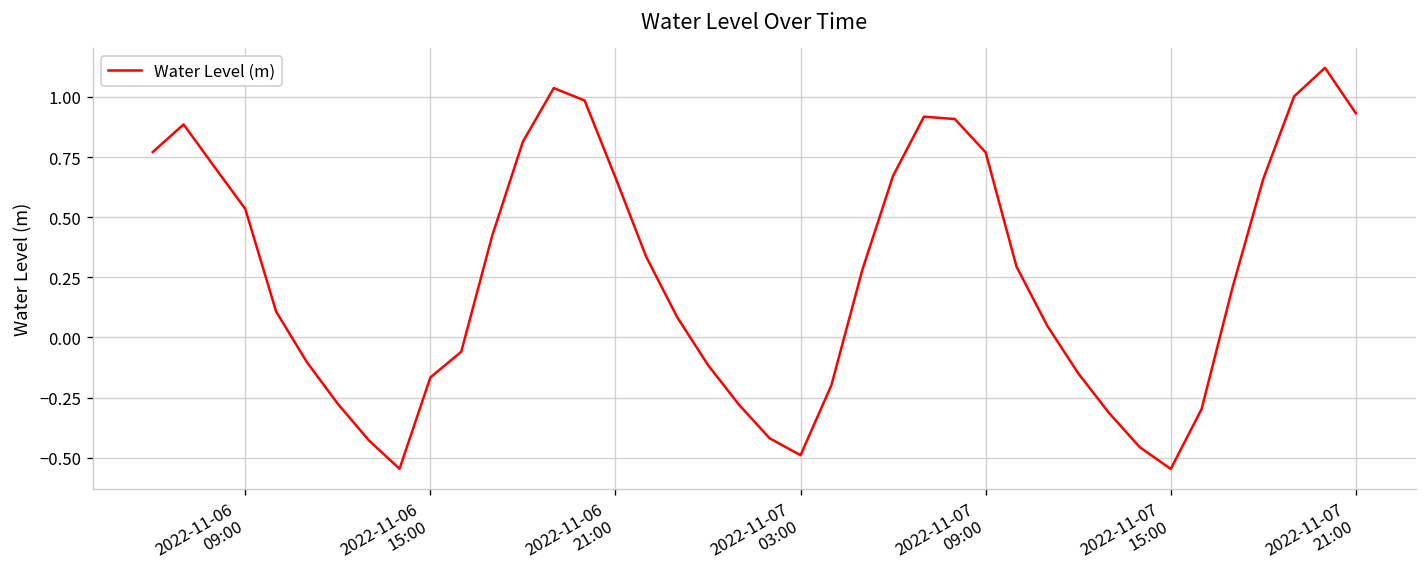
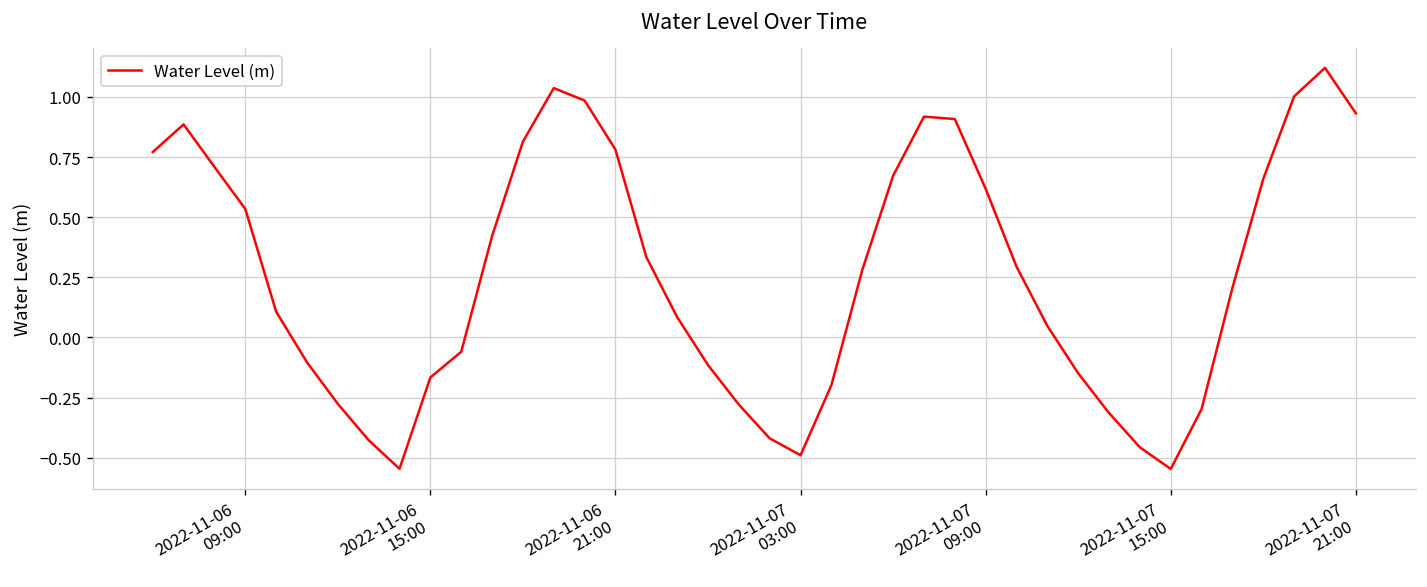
2022-11-06 21:00: 0.66 -> 0.78
2022-11-07 09:00: 0.77 -> 0.62
